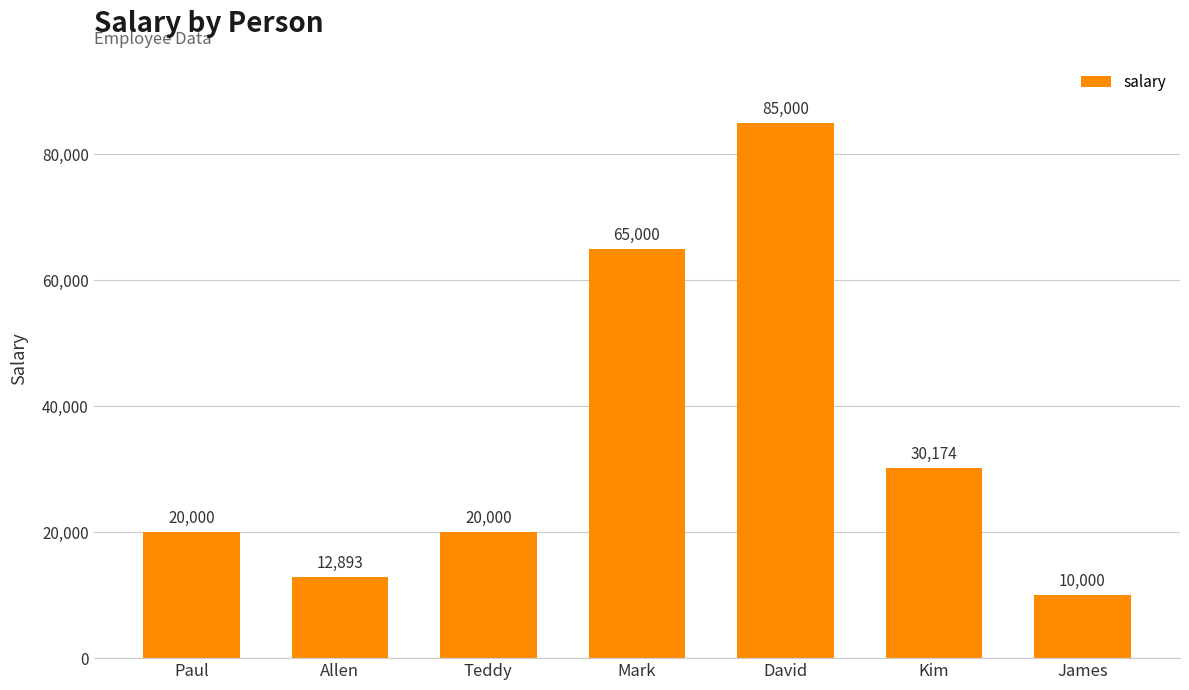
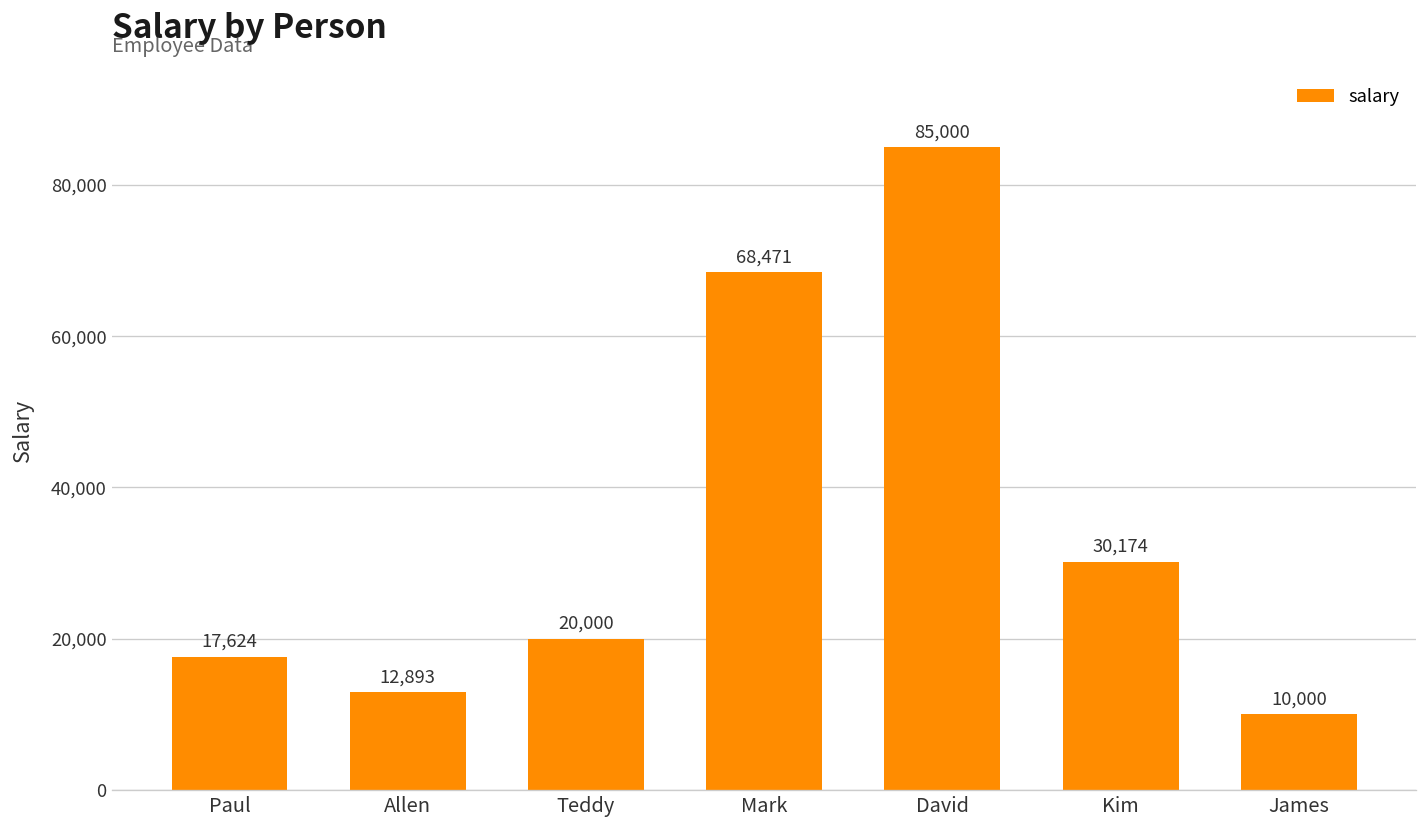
Paul: 20,000 -> 17,624
Mark: 65,000 -> 68,471
